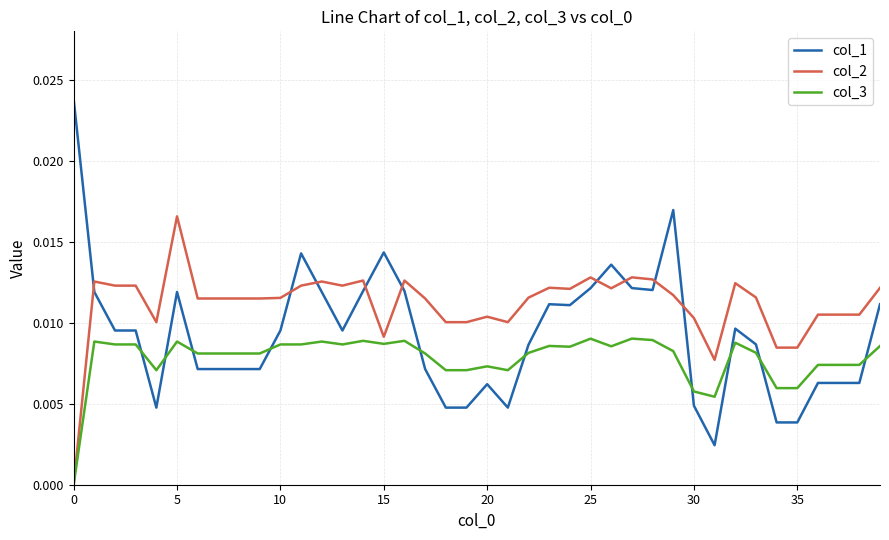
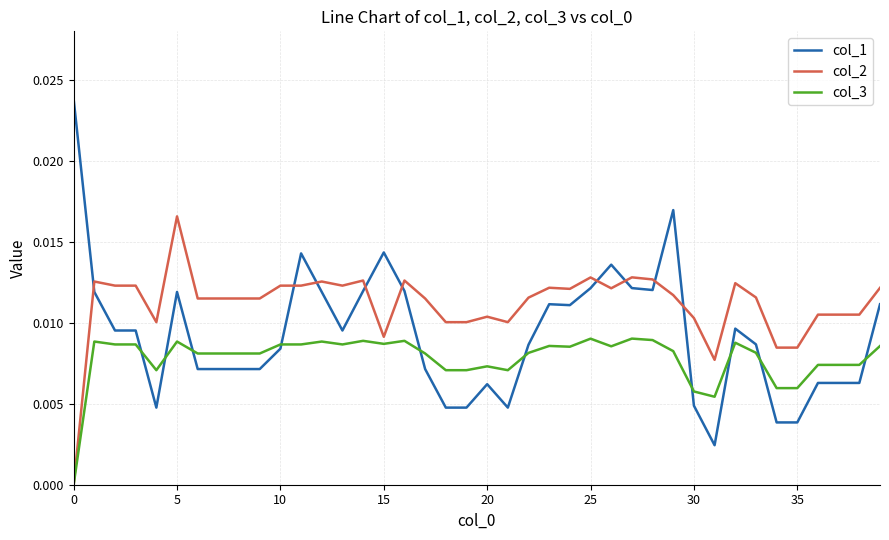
col_1, 10: 0.0095 -> 0.0084
col_2, 10: 0.0115 -> 0.0123
